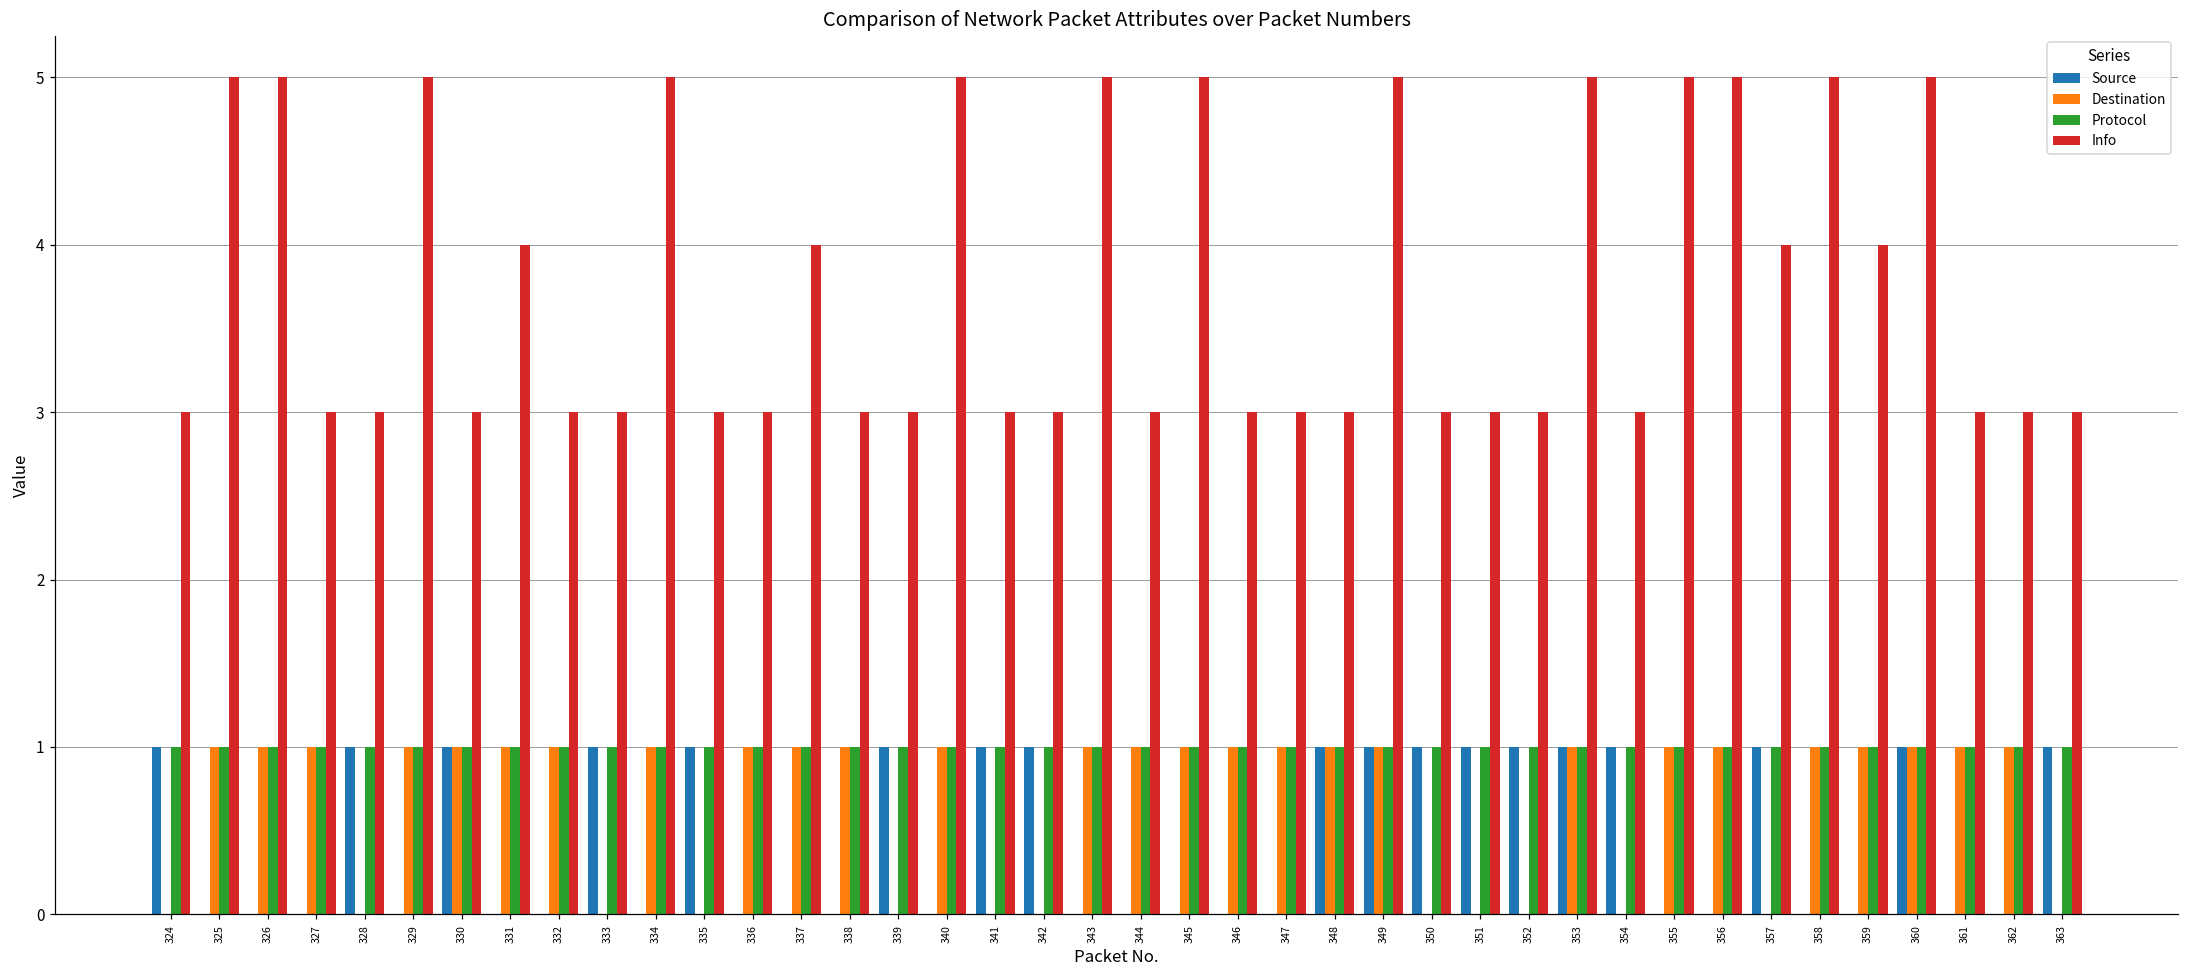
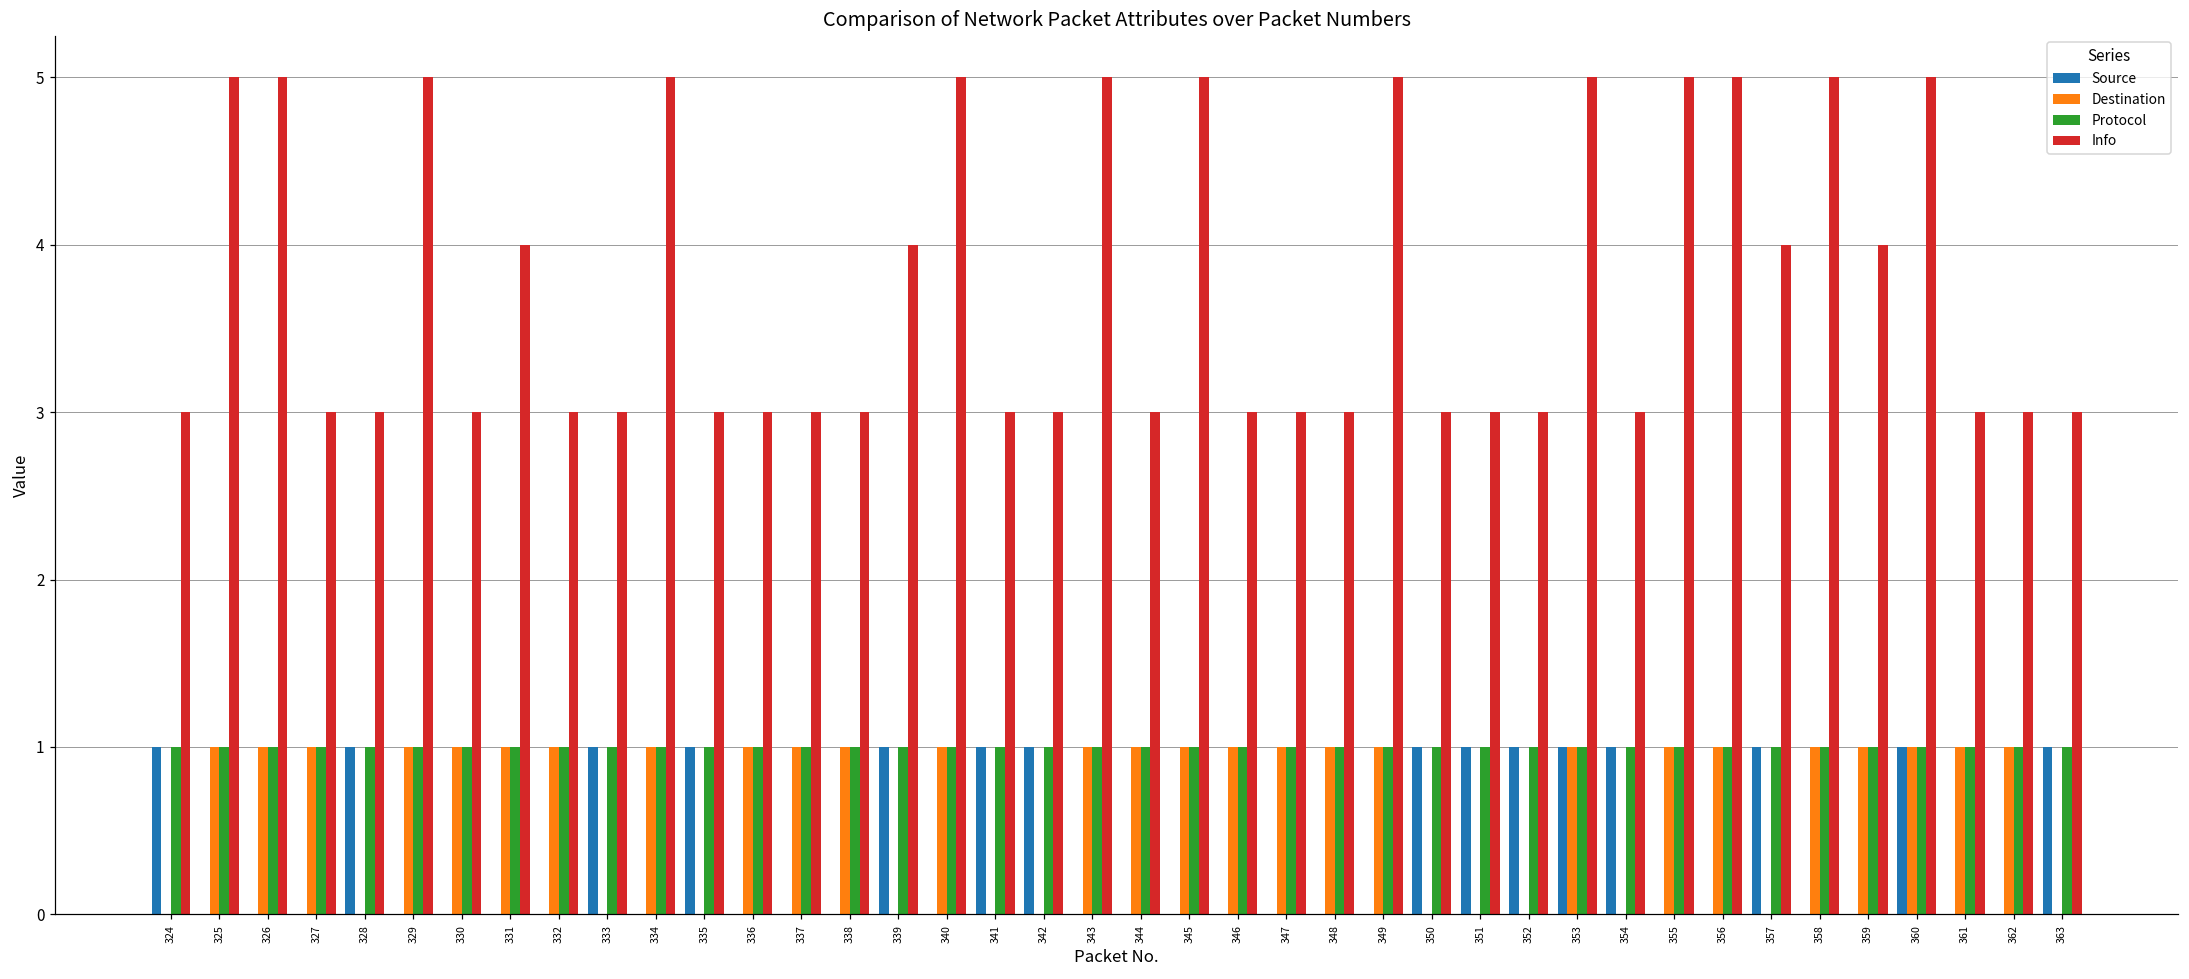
Source, 330: 1 -> 0
Info, 337: 4 -> 3
Info, 339: 3 -> 4
Source, 348: 1 -> 0
Source, 349: 1 -> 0
